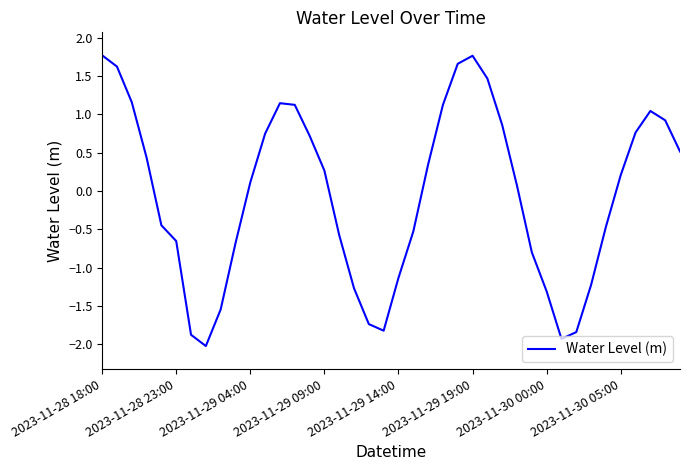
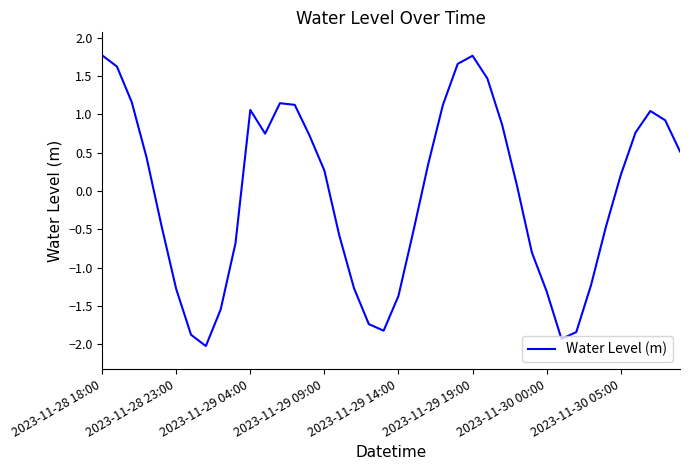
2023-11-28 23:00: -0.7 -> -1.3
2023-11-29 04:00: 0.1 -> 1.1
2023-11-29 14:00: -1.1 -> -1.4
